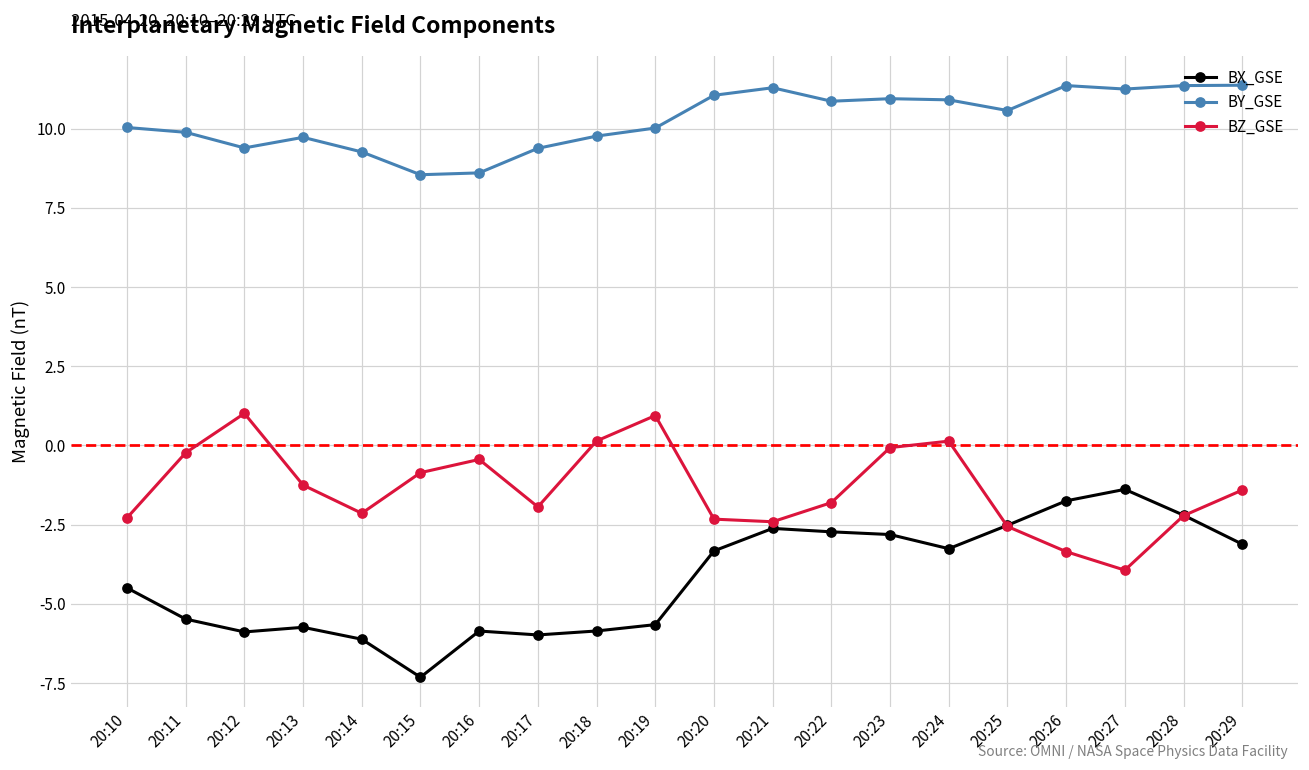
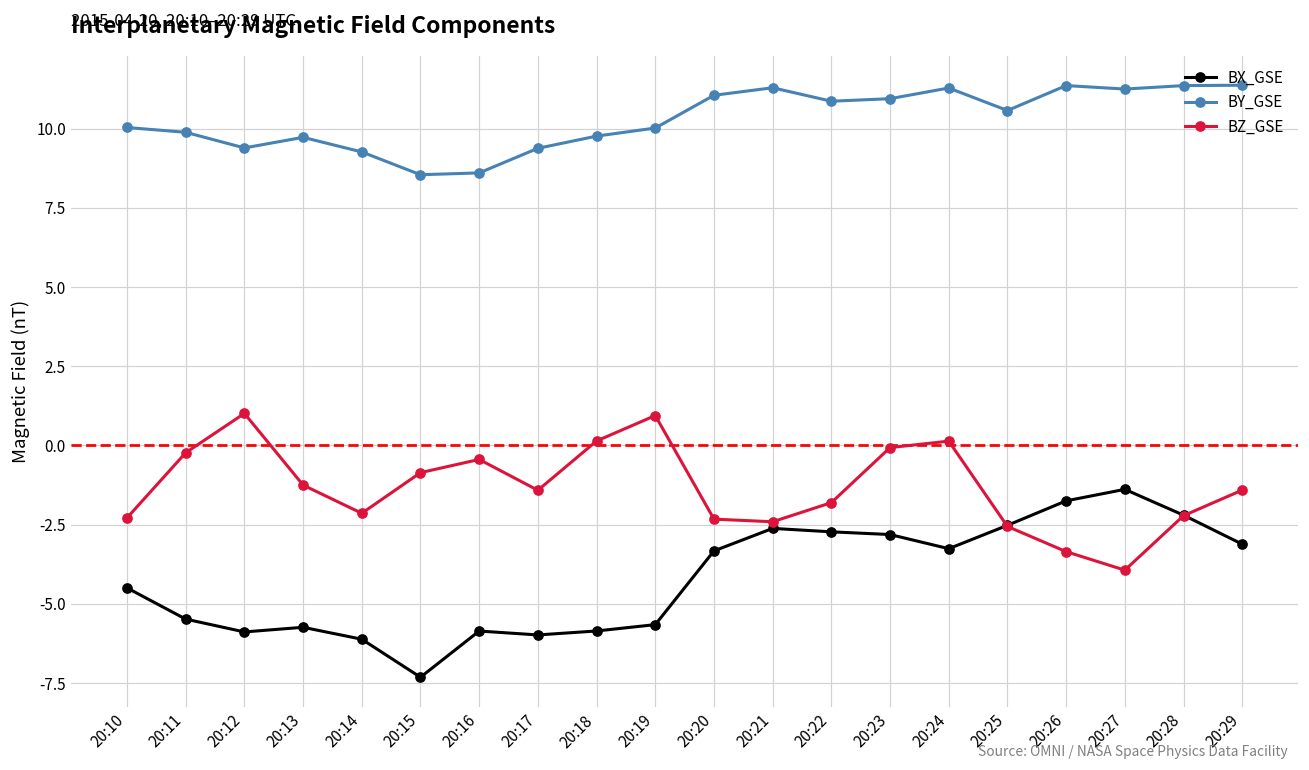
BZ_GSE, 20:17: -1.9 -> -1.4
BY_GSE, 20:24: 10.9 -> 11.3
